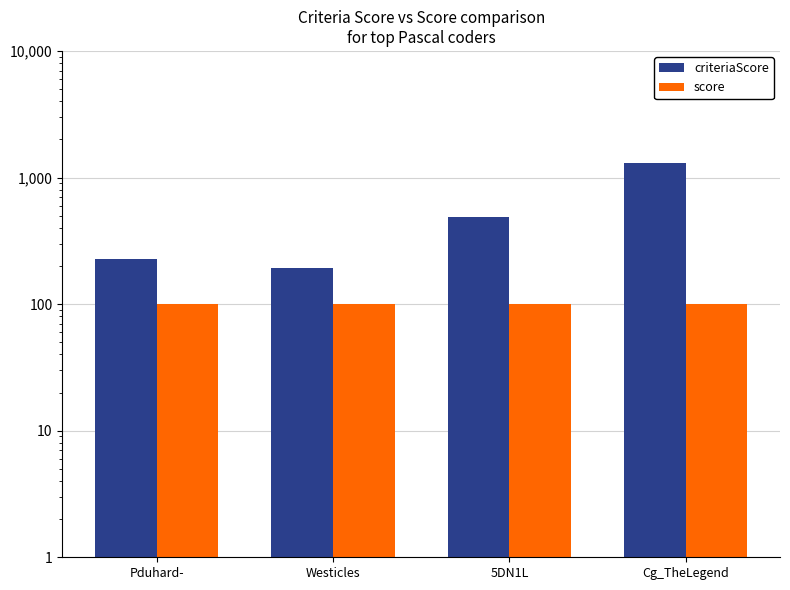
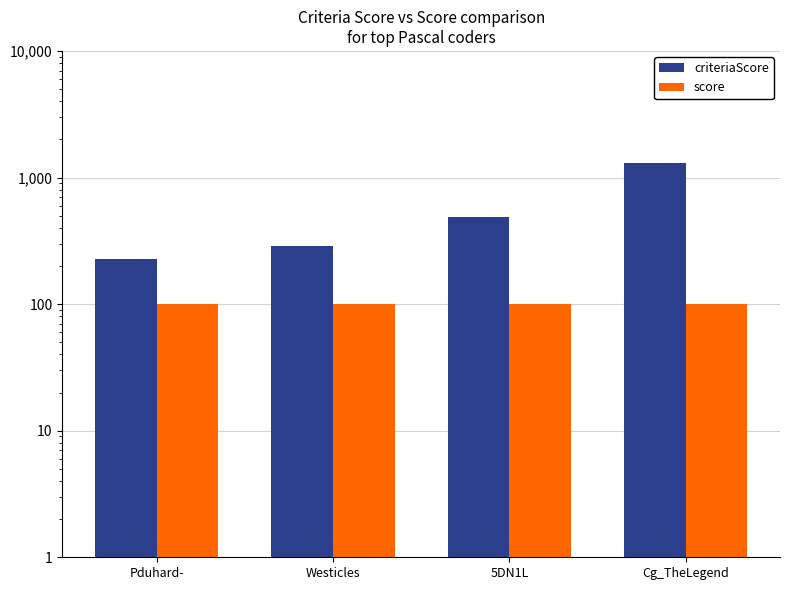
criteriaScore, Westicles: 190 -> 290
